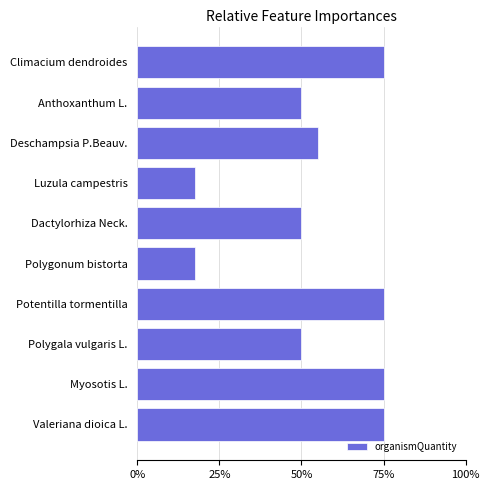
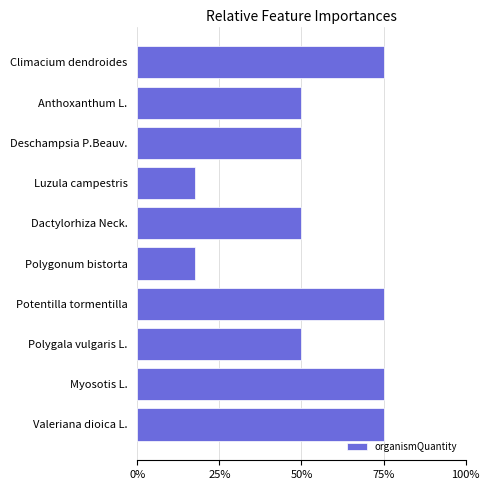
Deschampsia P.Beauv.: 55% -> 50%
